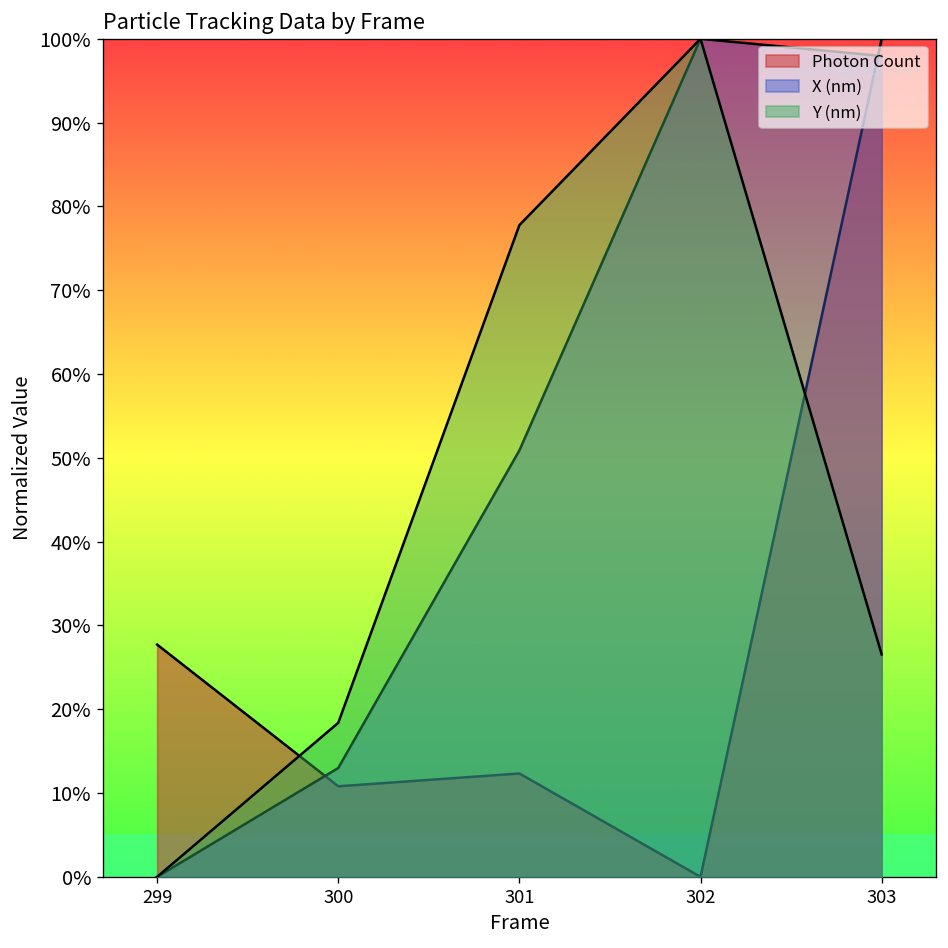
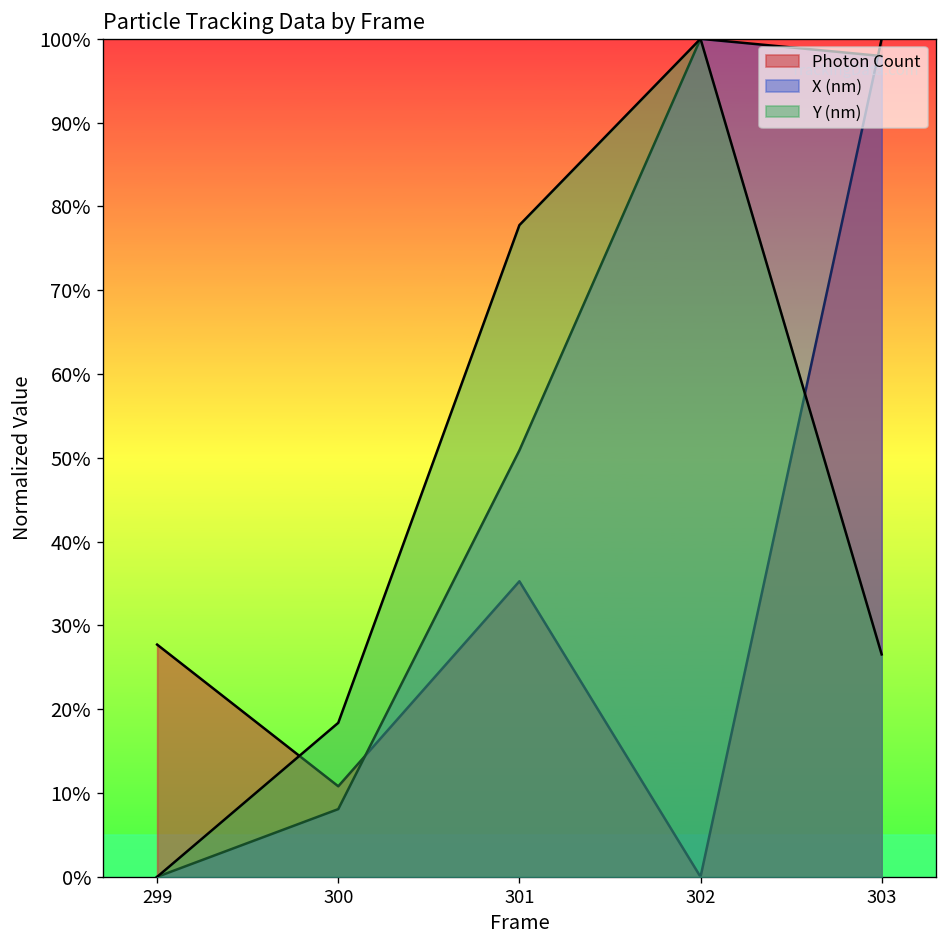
X (nm), 300: 13% -> 8%
Photon Count, 301: 12% -> 35%
